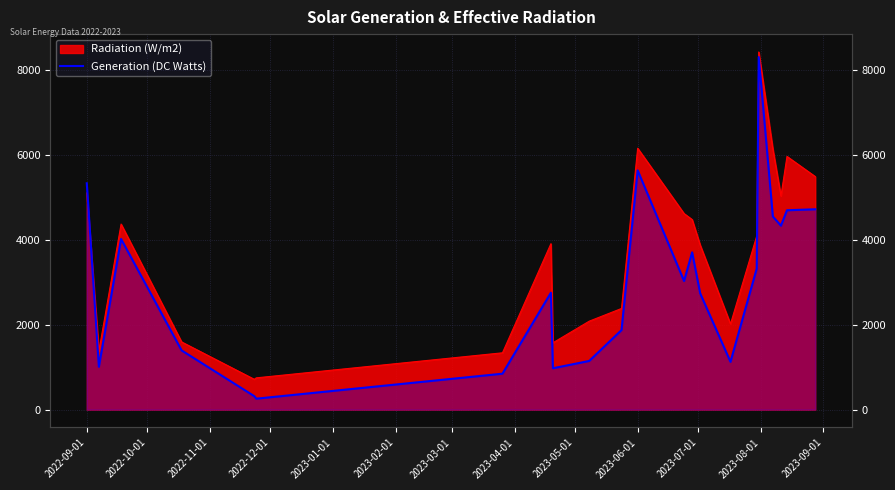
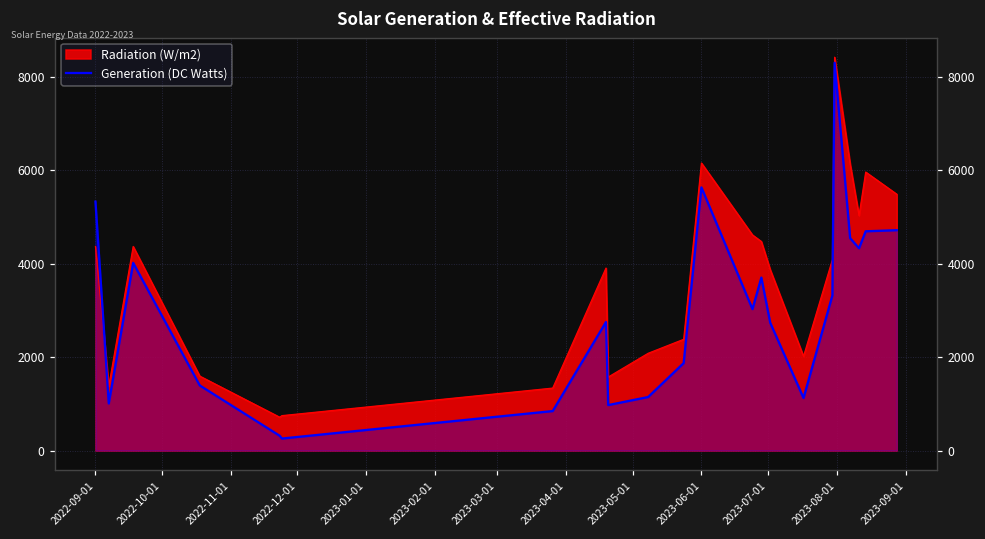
Radiation (W/m2), 2022-09-01: 5100 -> 4400
